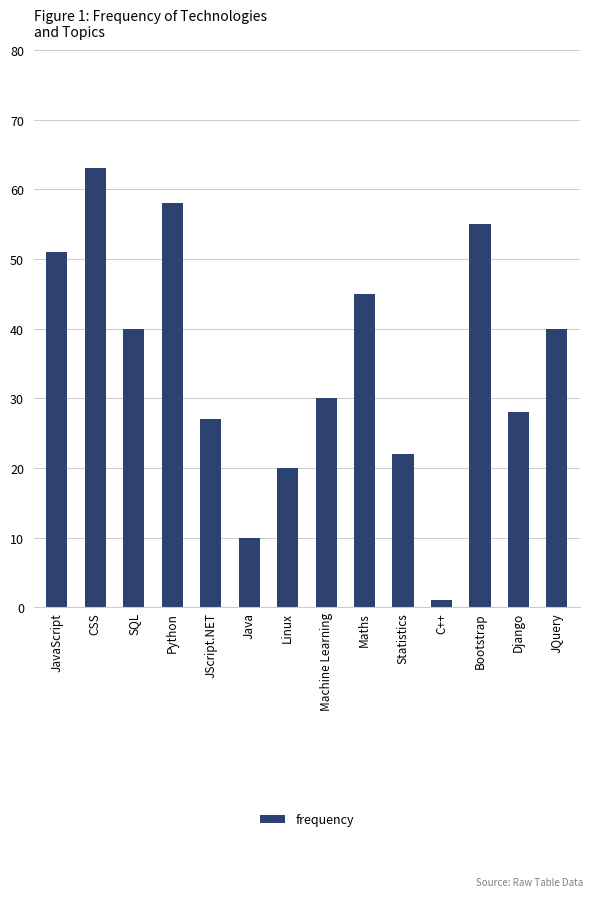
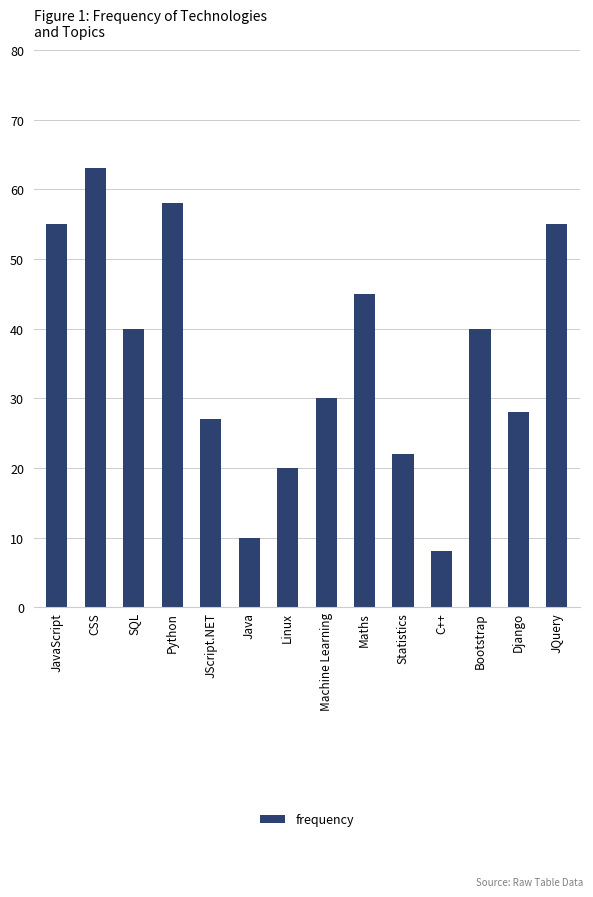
JavaScript: 51 -> 55
C++: 1 -> 8
Bootstrap: 55 -> 40
JQuery: 40 -> 55
